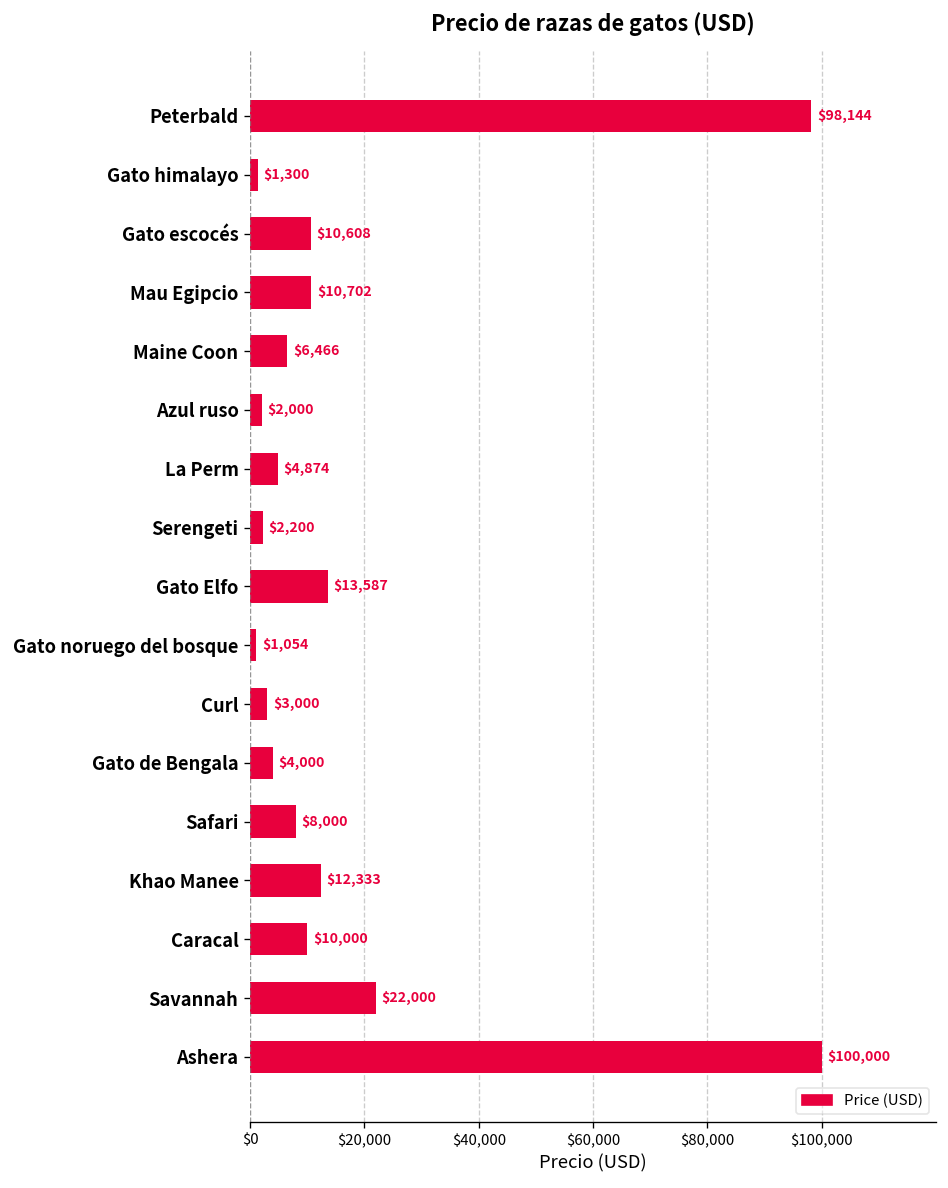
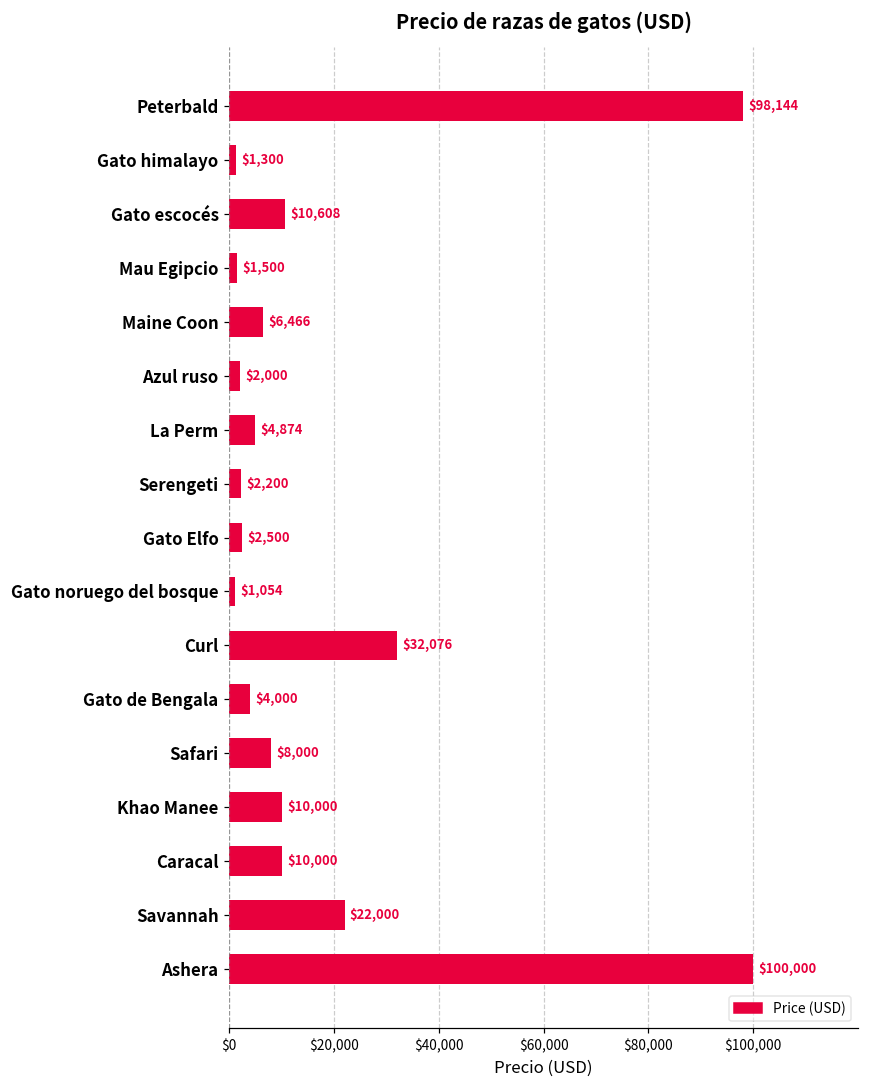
Mau Egipcio: $10,702 -> $1,500
Gato Elfo: $13,587 -> $2,500
Curl: $3,000 -> $32,076
Khao Manee: $12,333 -> $10,000
